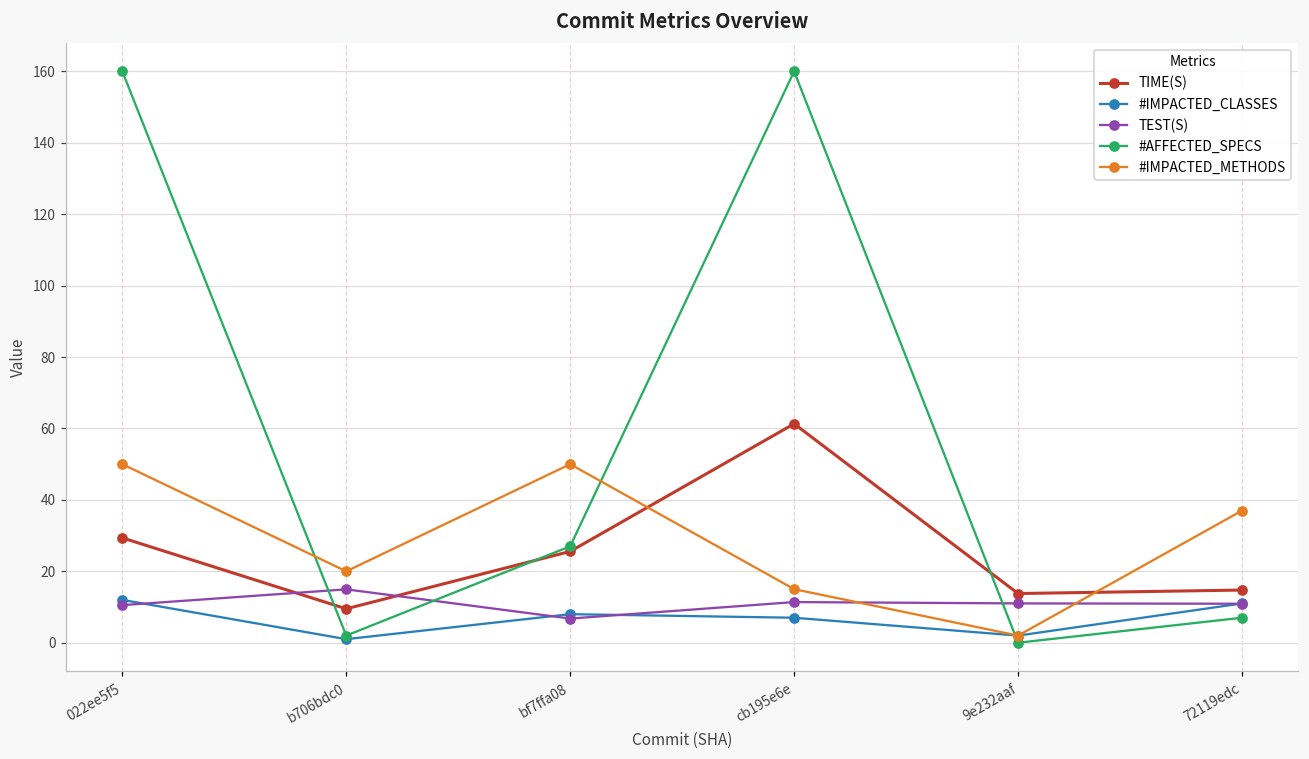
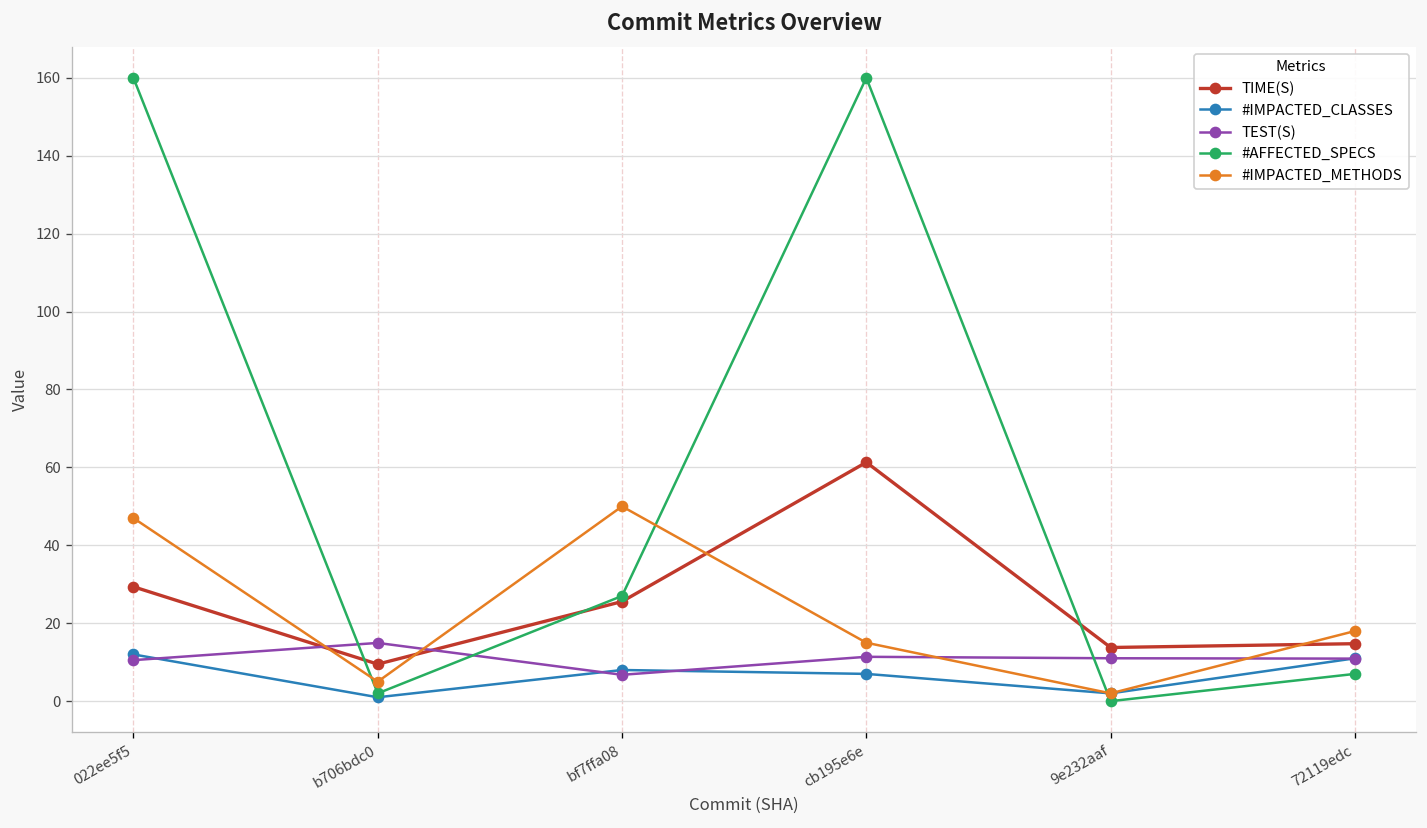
#IMPACTED_METHODS, 022ee5f5: 50 -> 47
#IMPACTED_METHODS, b706bdc0: 20 -> 5
#IMPACTED_METHODS, 72119edc: 37 -> 18
